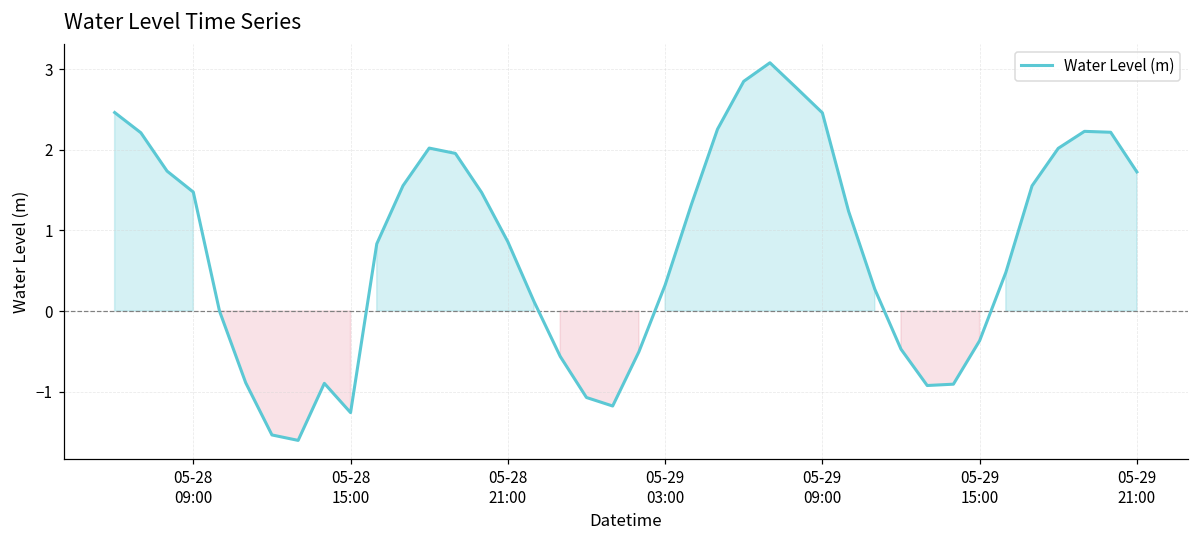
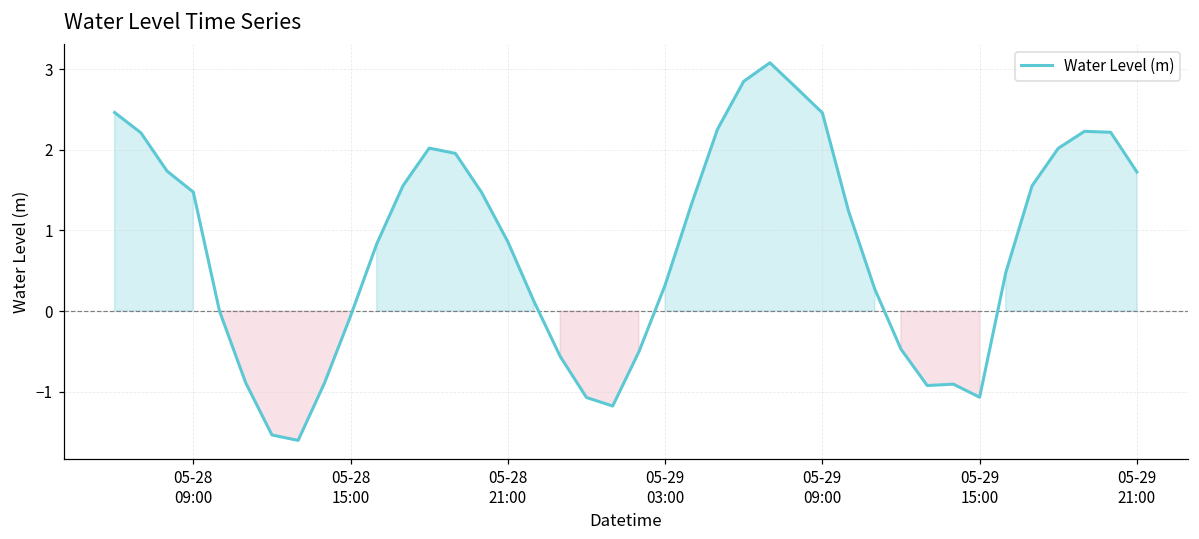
05-28 15:00: -1.3 -> -0.1
05-29 15:00: -0.4 -> -1.1
